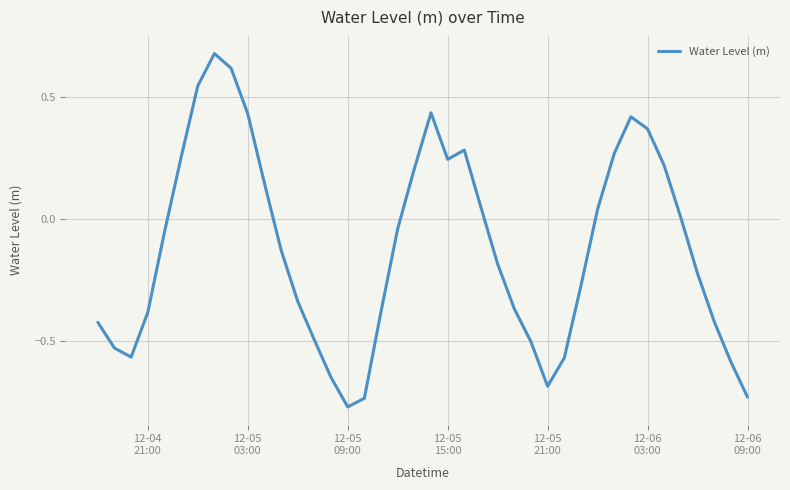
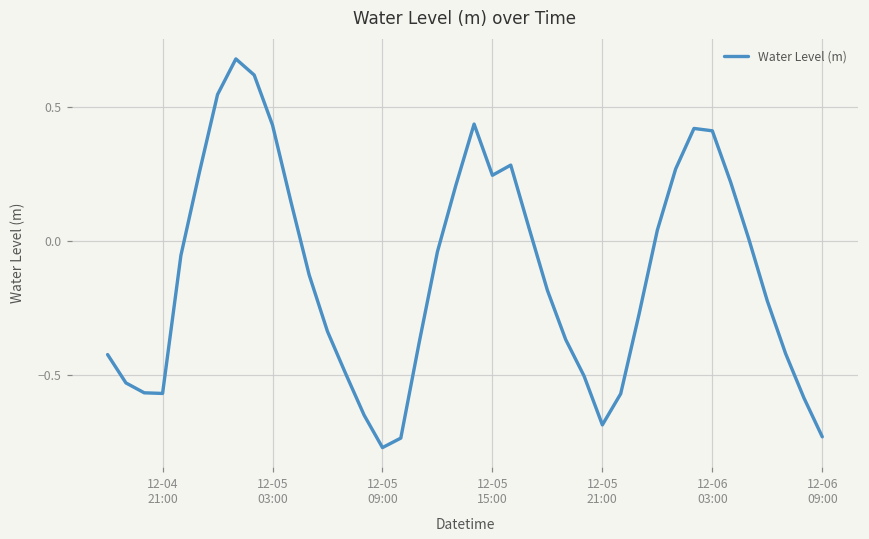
12-04 21:00: -0.38 -> -0.57
12-06 03:00: 0.37 -> 0.41
